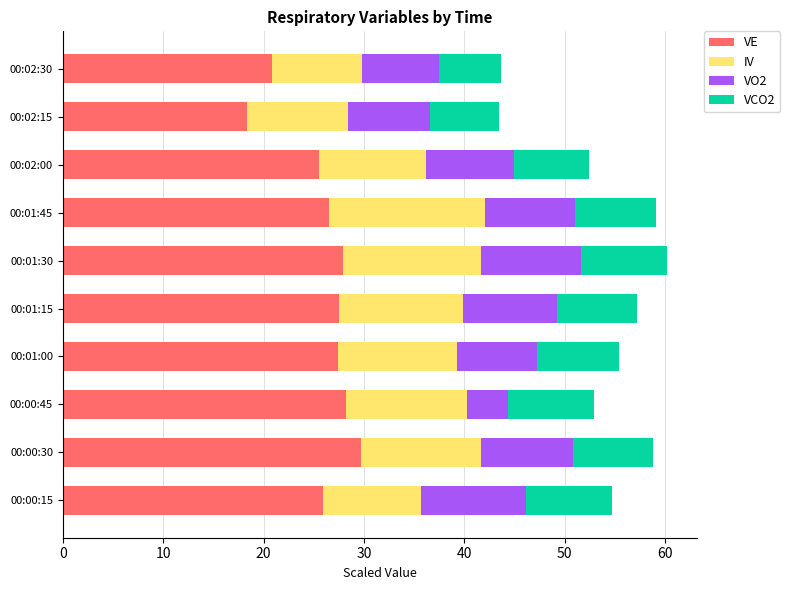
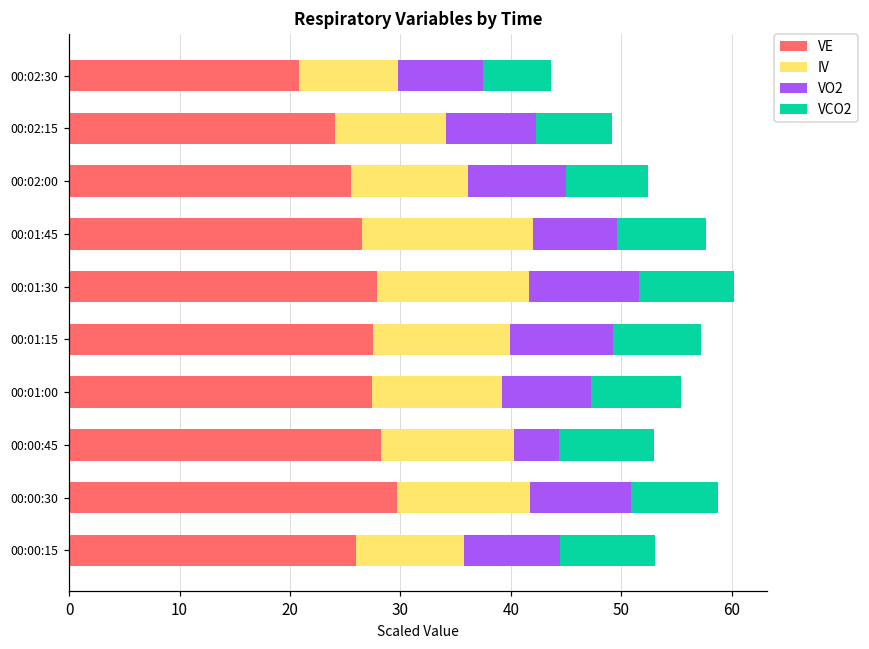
VE, 00:02:15: 18.4 -> 24.1
VO2, 00:01:45: 9.0 -> 7.6
VO2, 00:00:15: 10.4 -> 8.8
